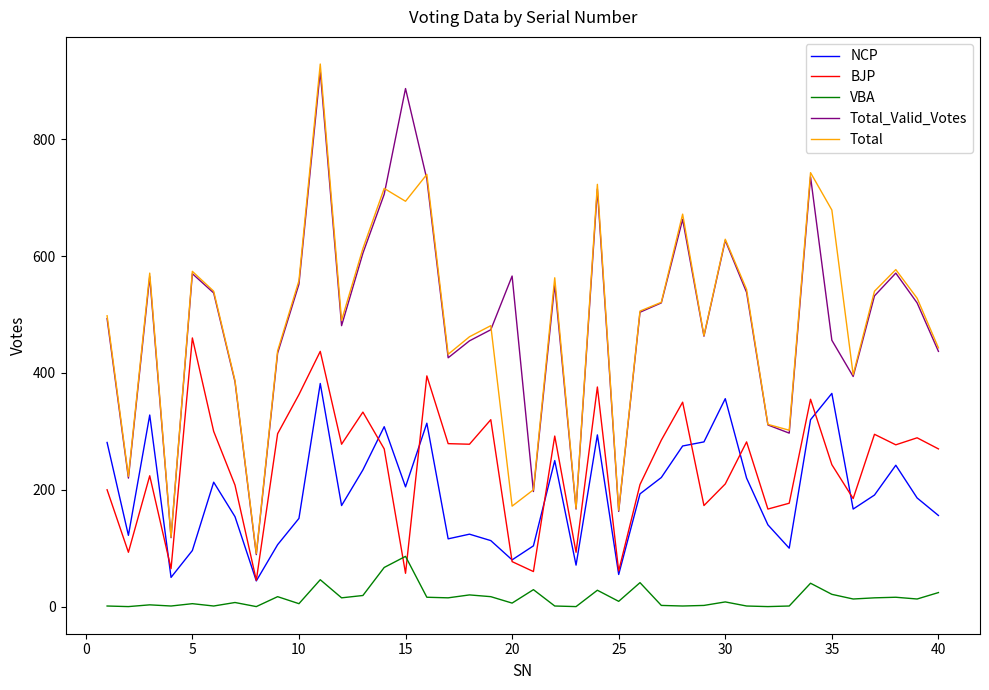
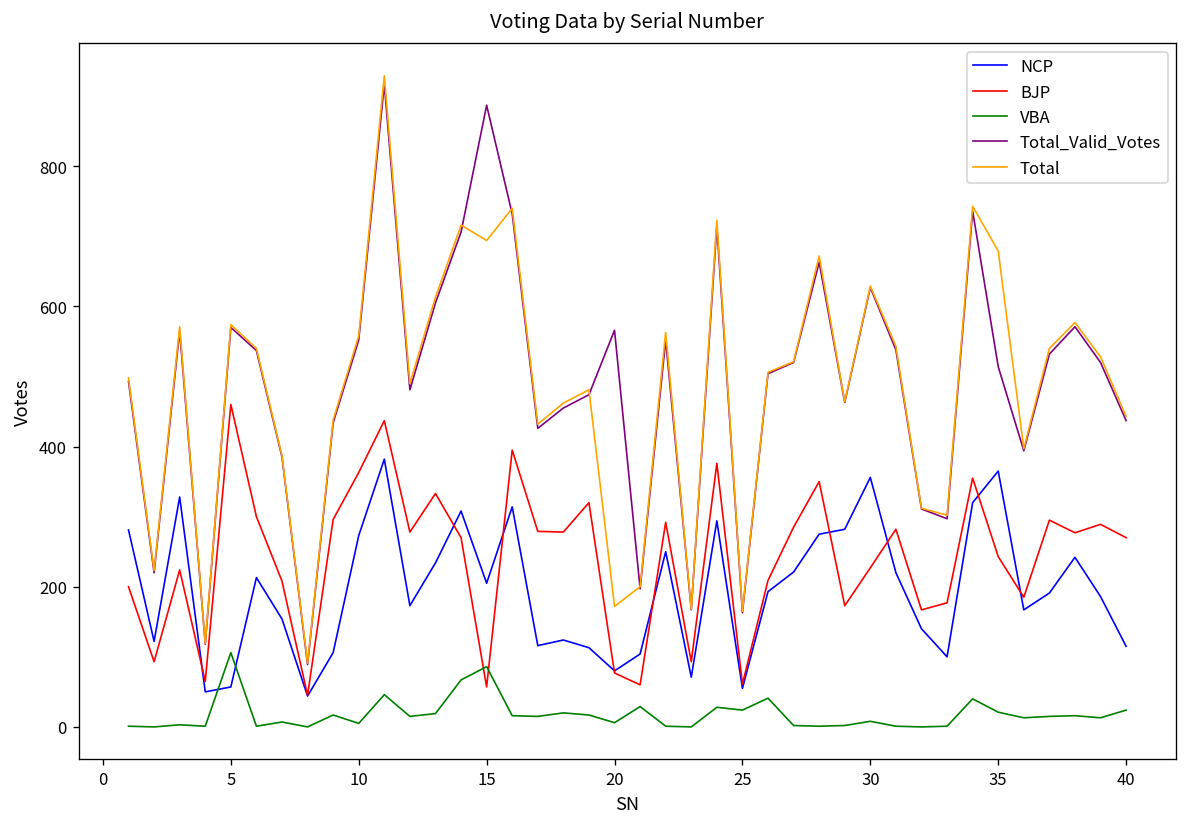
NCP, 5: 100 -> 60
VBA, 5: 10 -> 110
NCP, 10: 150 -> 270
VBA, 25: 10 -> 20
BJP, 30: 210 -> 230
Total_Valid_Votes, 35: 460 -> 510
NCP, 40: 160 -> 120
